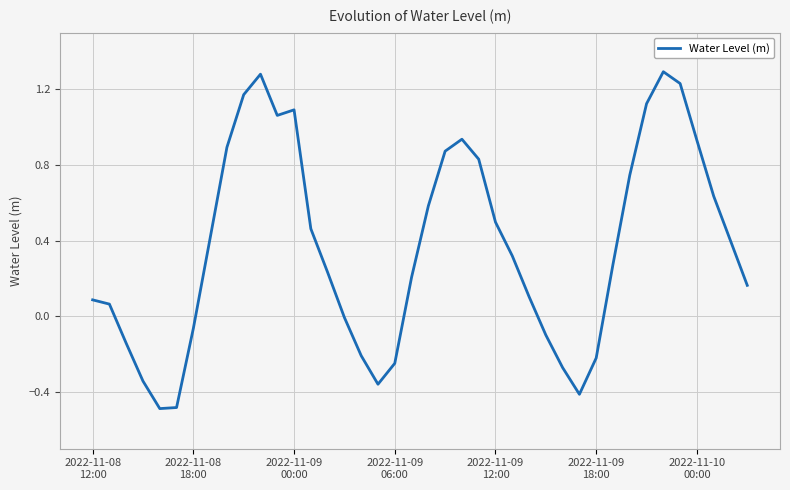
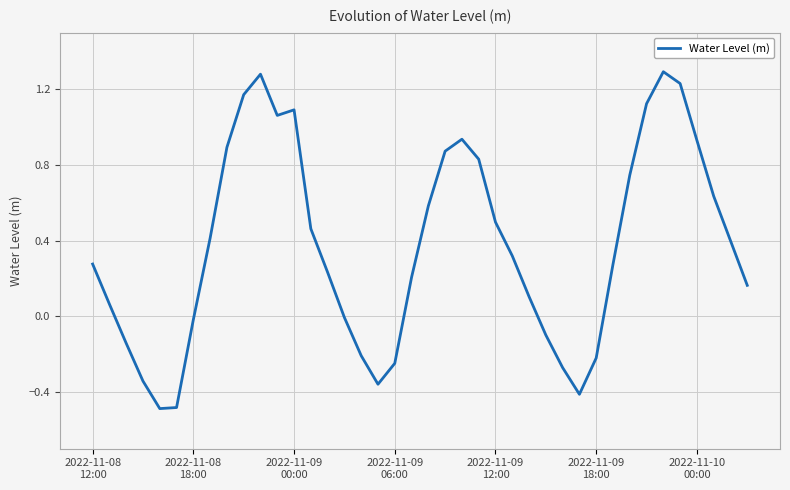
2022-11-08 12:00: 0.09 -> 0.28
2022-11-08 18:00: -0.06 -> -0.02
